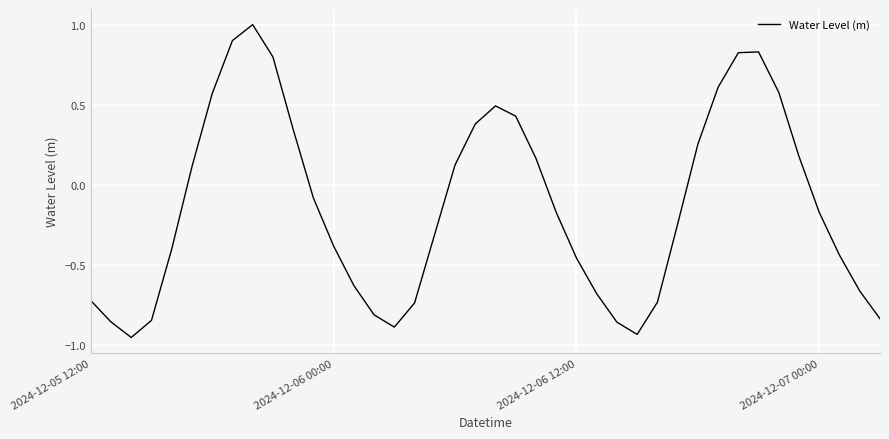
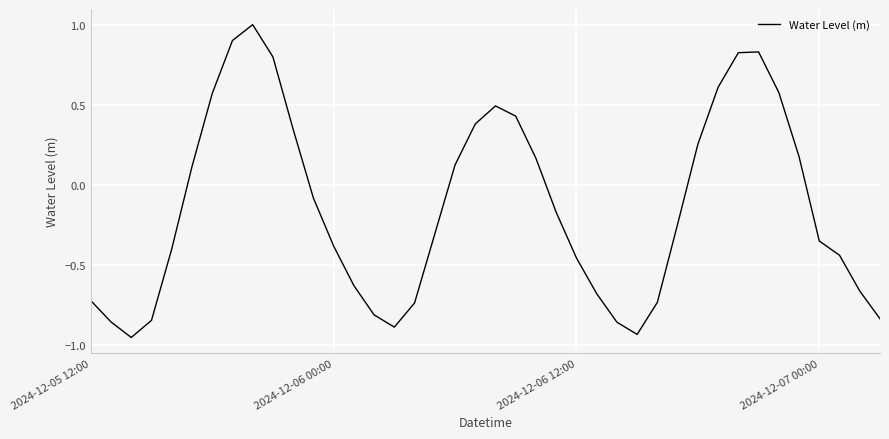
2024-12-07 00:00: -0.17 -> -0.35
